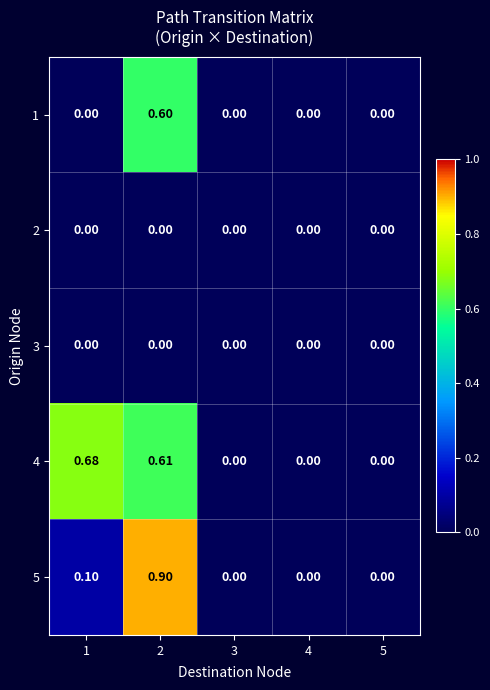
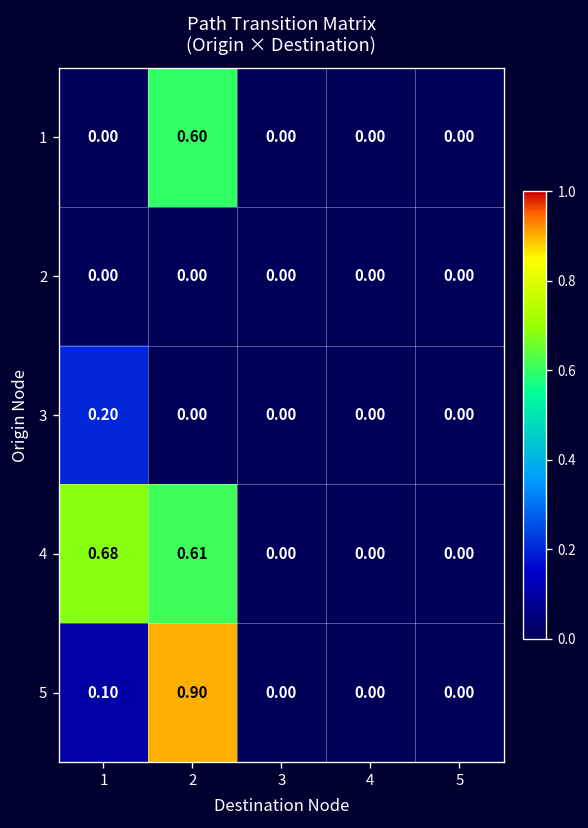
3, 1: 0.00 -> 0.20
